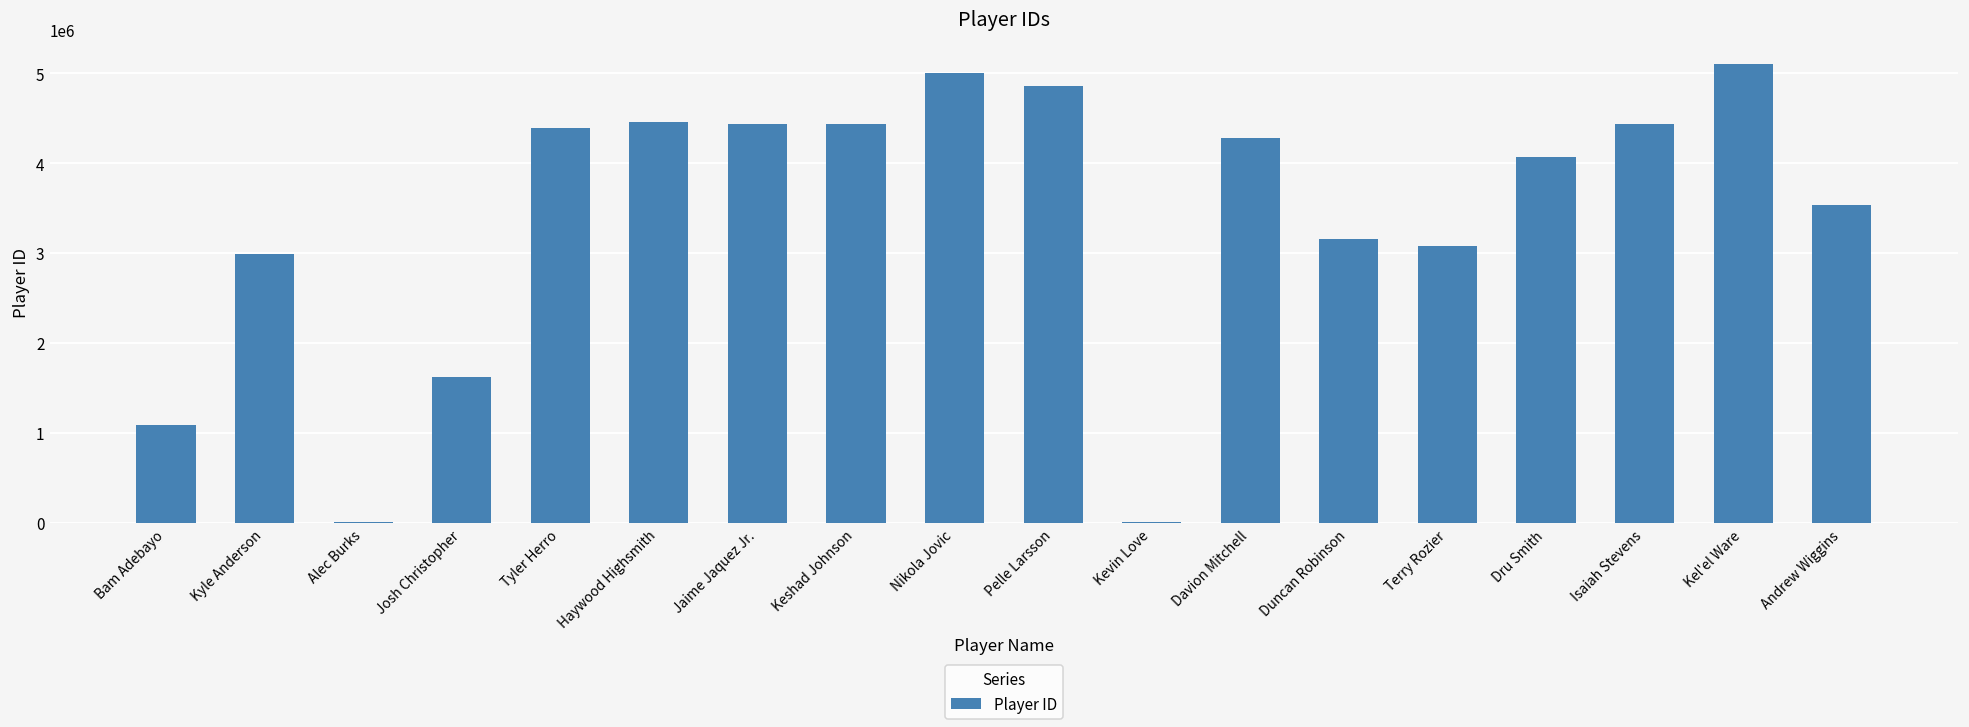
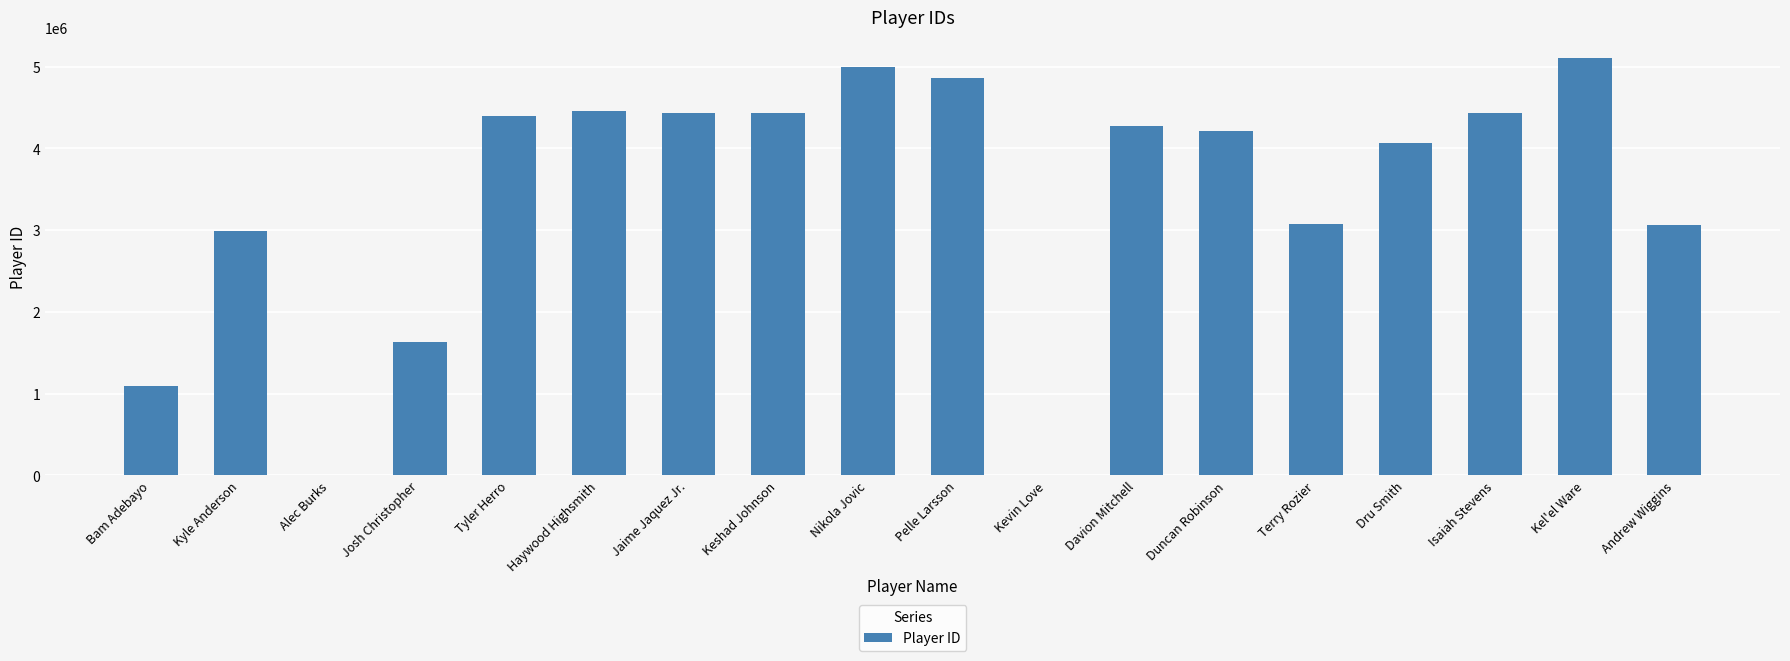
Duncan Robinson: 3200000 -> 4200000
Andrew Wiggins: 3500000 -> 3100000
